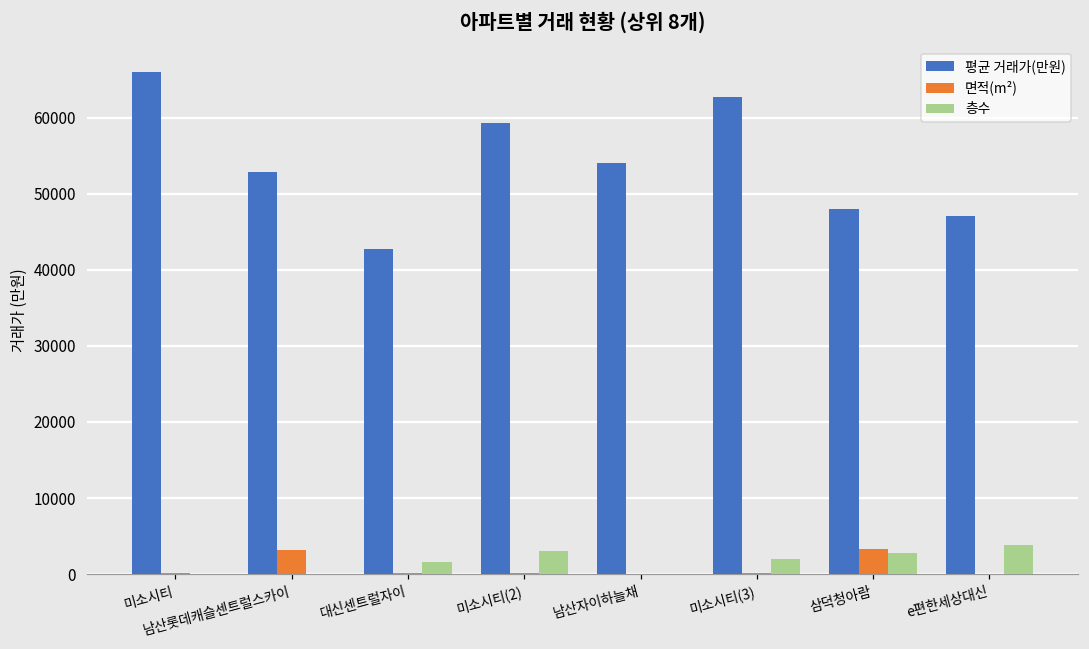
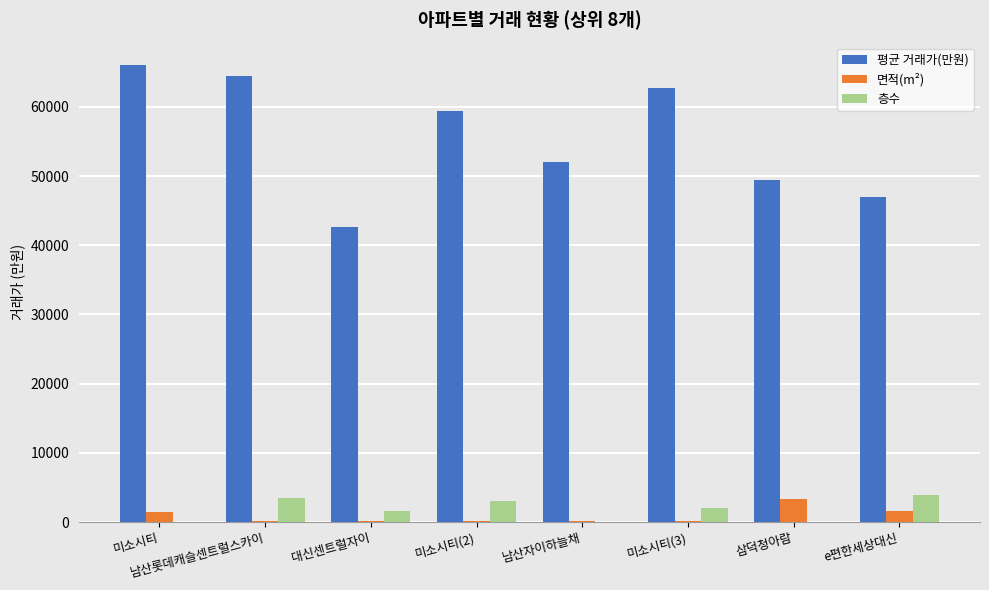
면적(m²), 미소시티: 0 -> 1000
평균 거래가(만원), 남산롯데캐슬센트럴스카이: 53000 -> 65000
면적(m²), 남산롯데캐슬센트럴스카이: 3000 -> 0
층수, 남산롯데캐슬센트럴스카이: 0 -> 3000
평균 거래가(만원), 남산자이하늘채: 54000 -> 52000
평균 거래가(만원), 삼덕청아람: 48000 -> 49000
층수, 삼덕청아람: 3000 -> 0
면적(m²), e편한세상대신: 0 -> 2000
